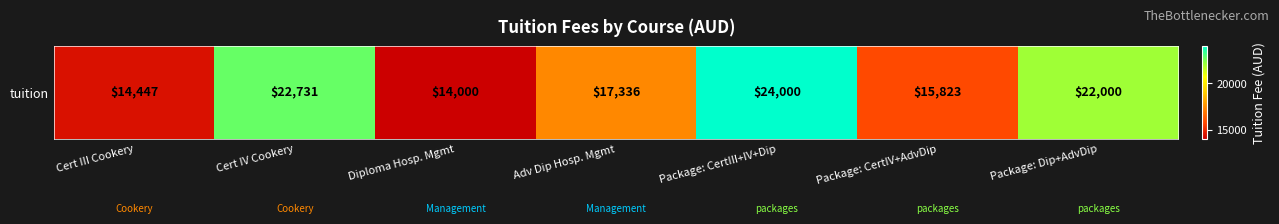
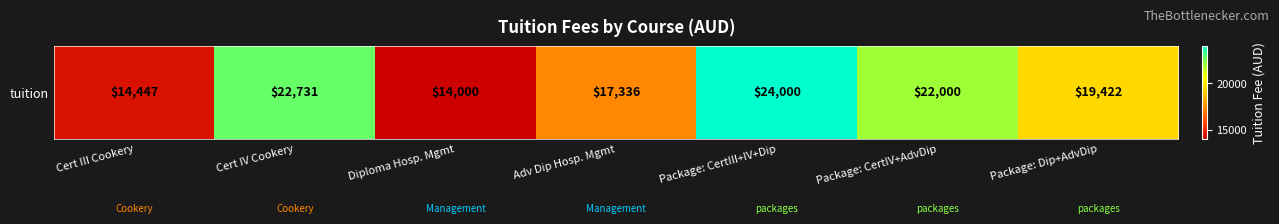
tuition, Package: CertIV+AdvDip: $15,823 -> $22,000
tuition, Package: Dip+AdvDip: $22,000 -> $19,422
